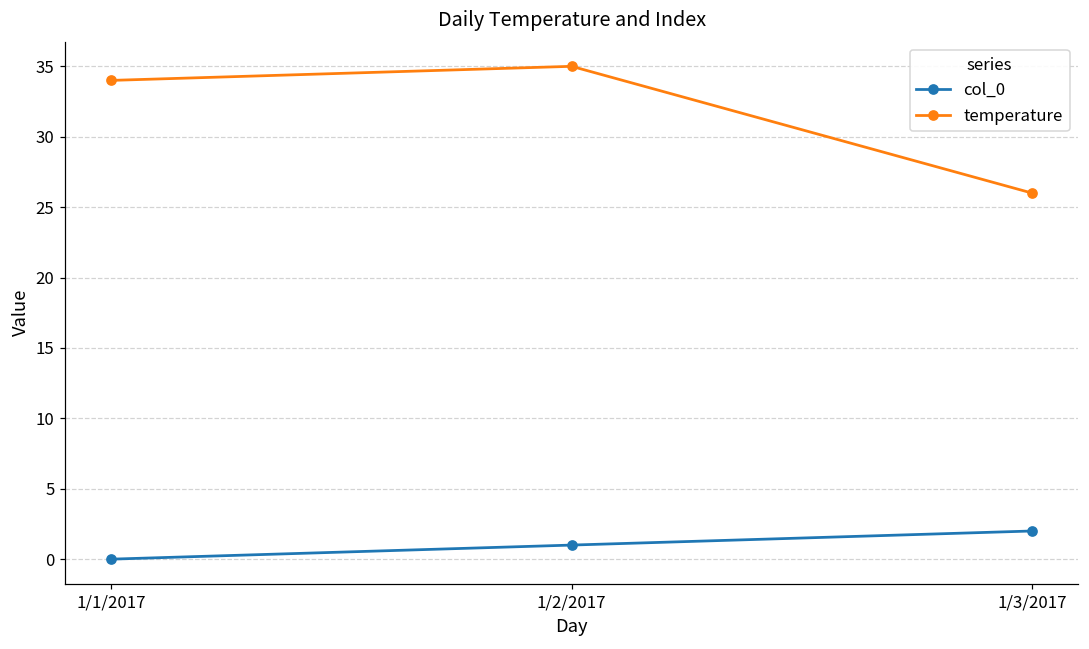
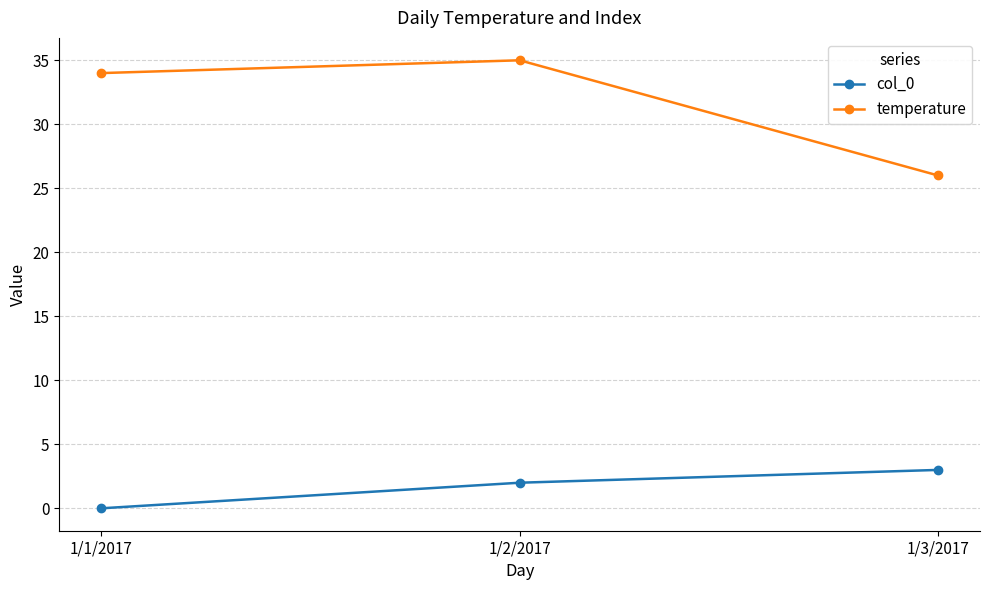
col_0, 1/2/2017: 1 -> 2
col_0, 1/3/2017: 2 -> 3
